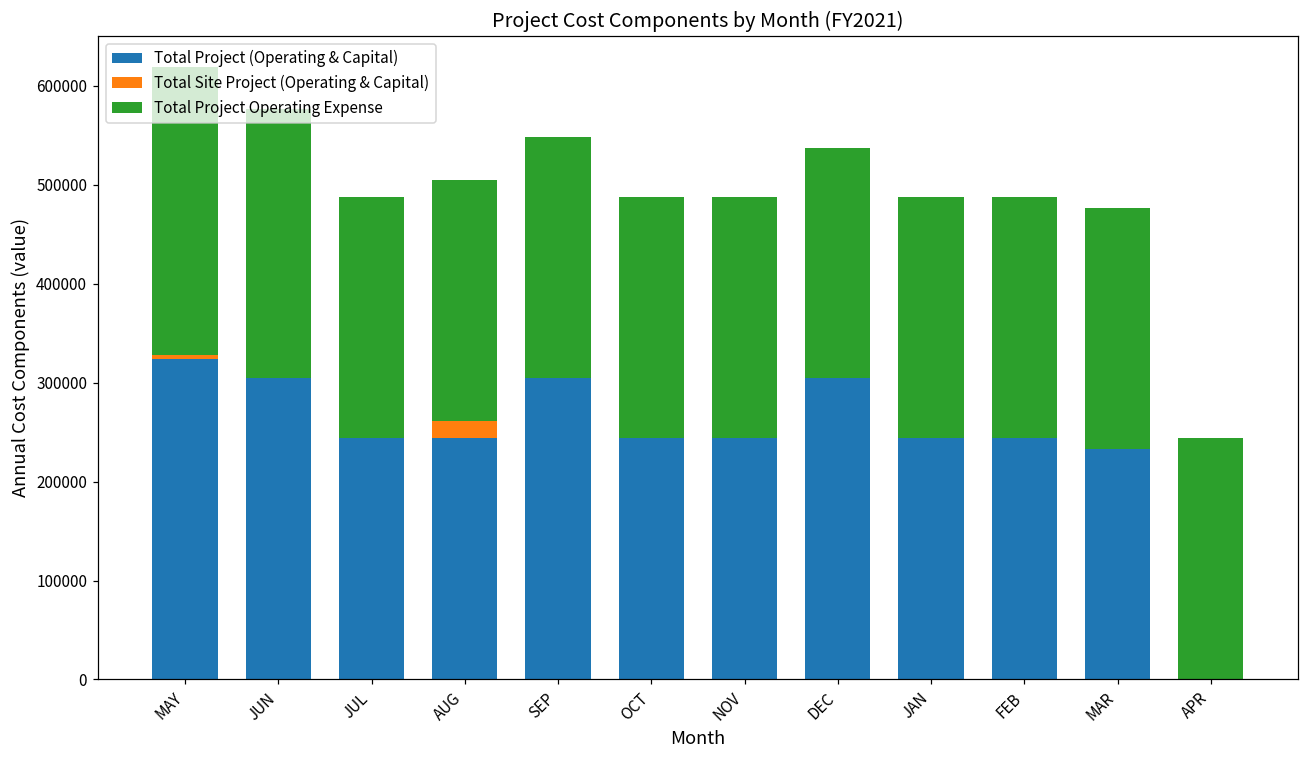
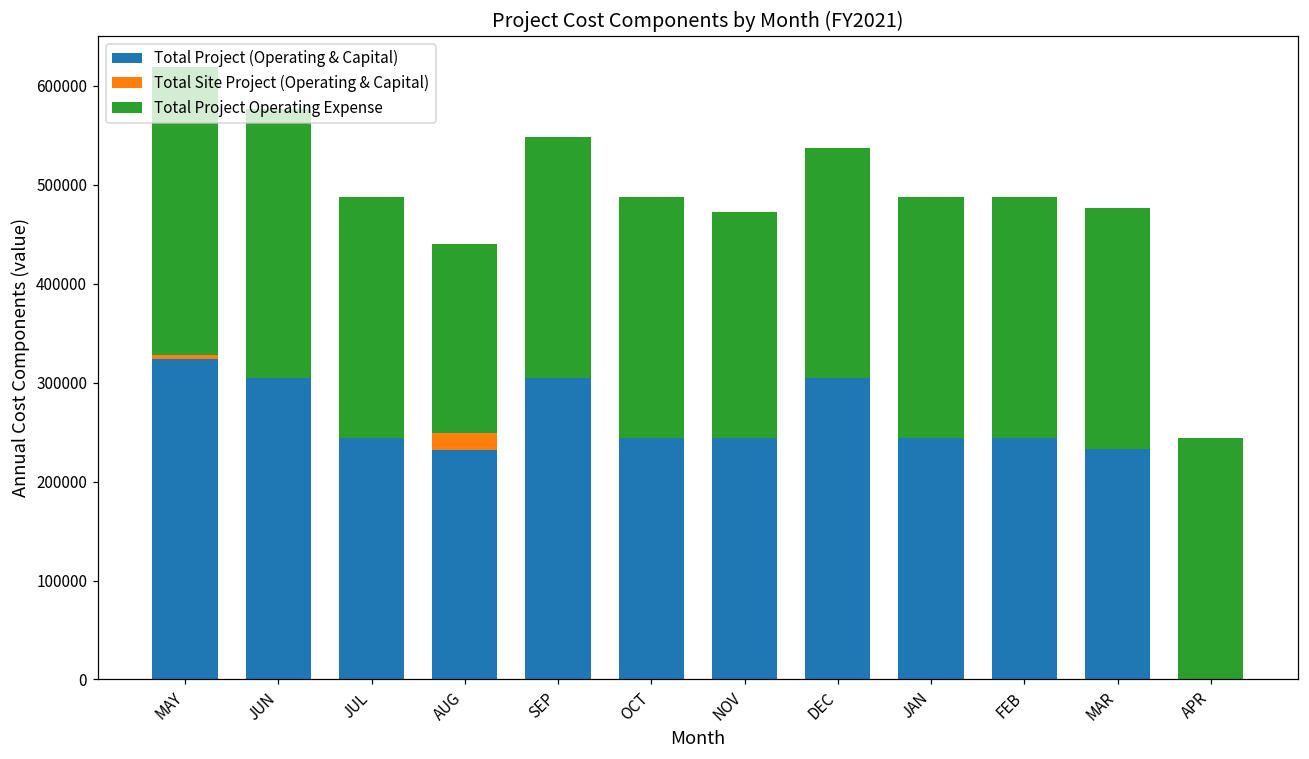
Total Project (Operating & Capital), AUG: 240000 -> 230000
Total Project Operating Expense, AUG: 240000 -> 190000
Total Project Operating Expense, NOV: 240000 -> 230000
